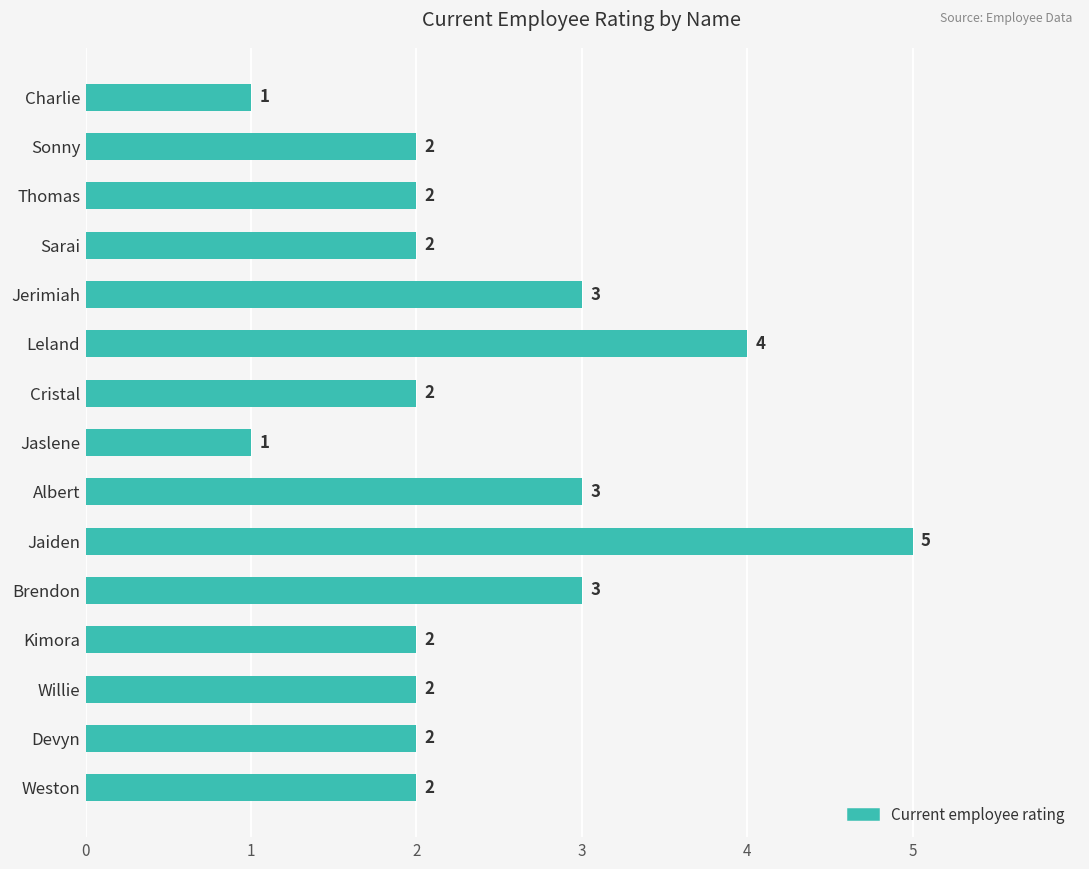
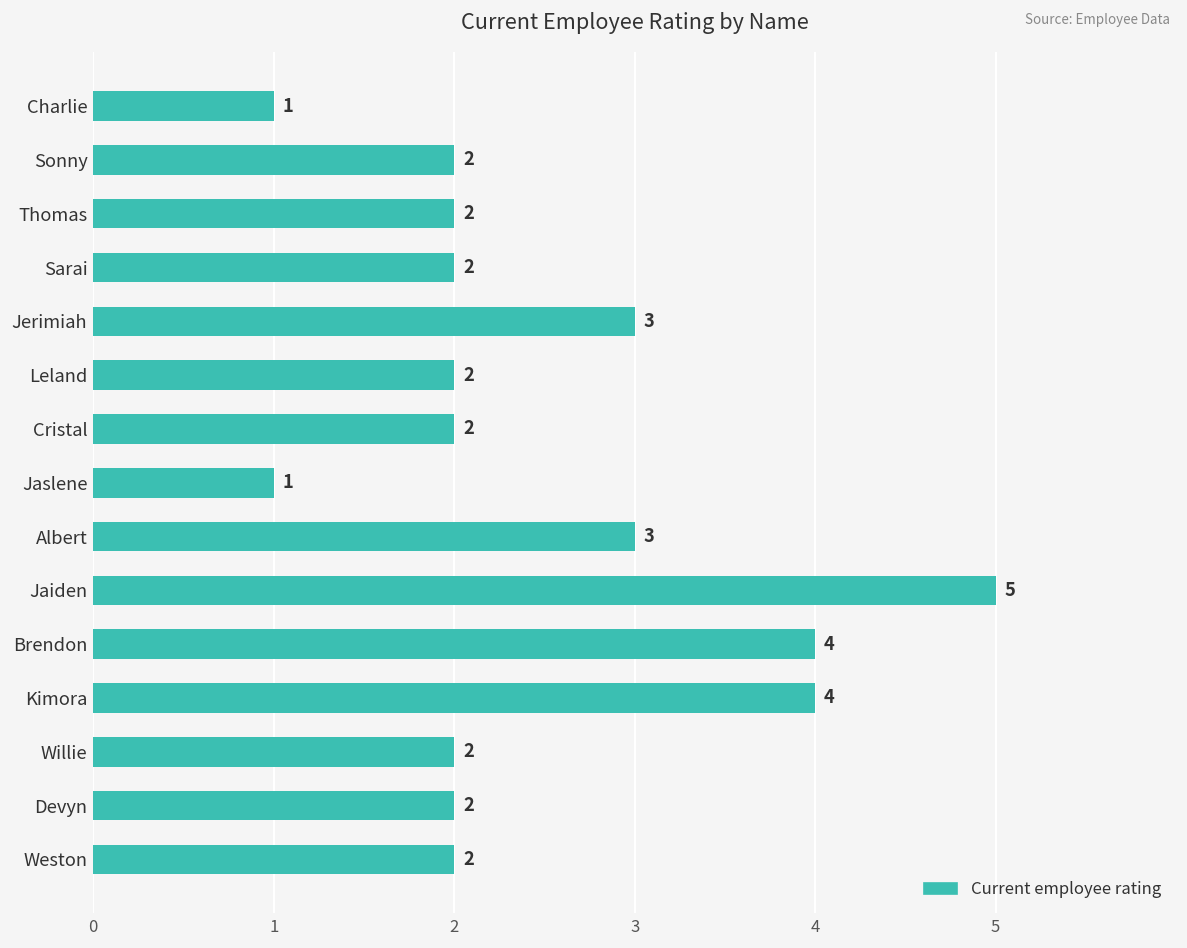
Leland: 4 -> 2
Brendon: 3 -> 4
Kimora: 2 -> 4
